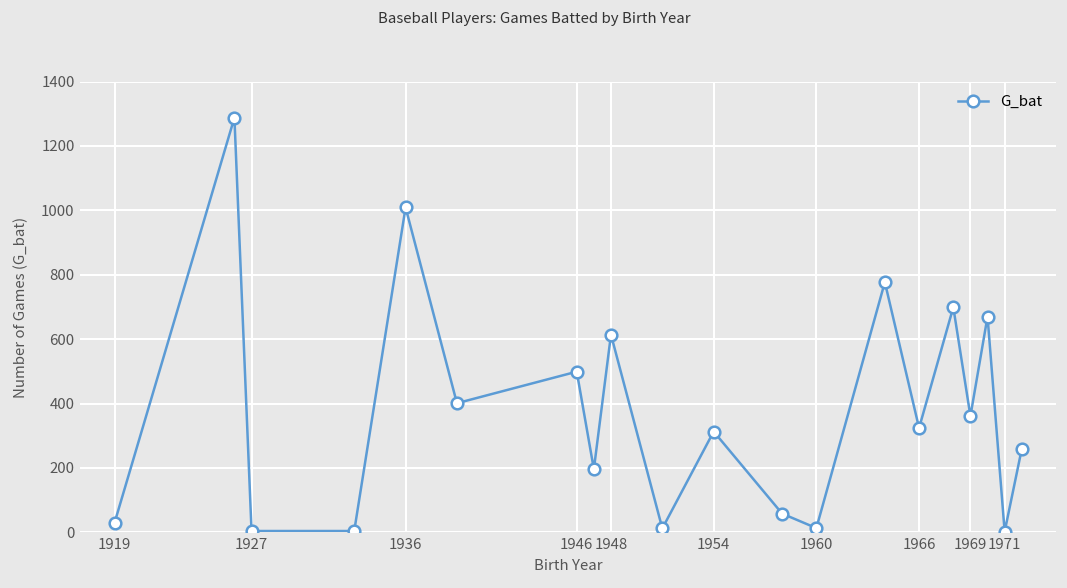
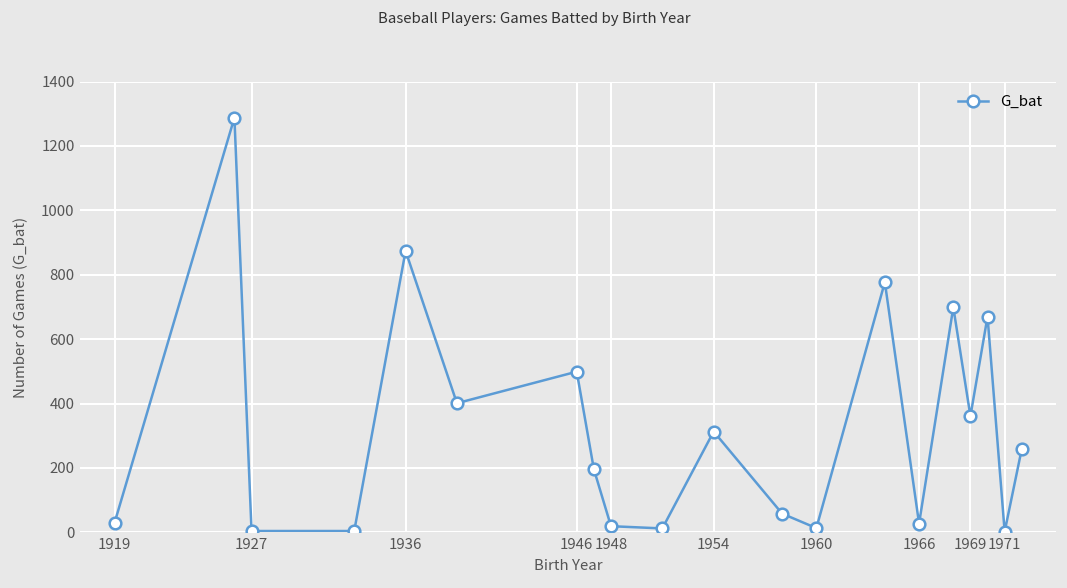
1936: 1010 -> 870
1948: 610 -> 20
1966: 320 -> 30
